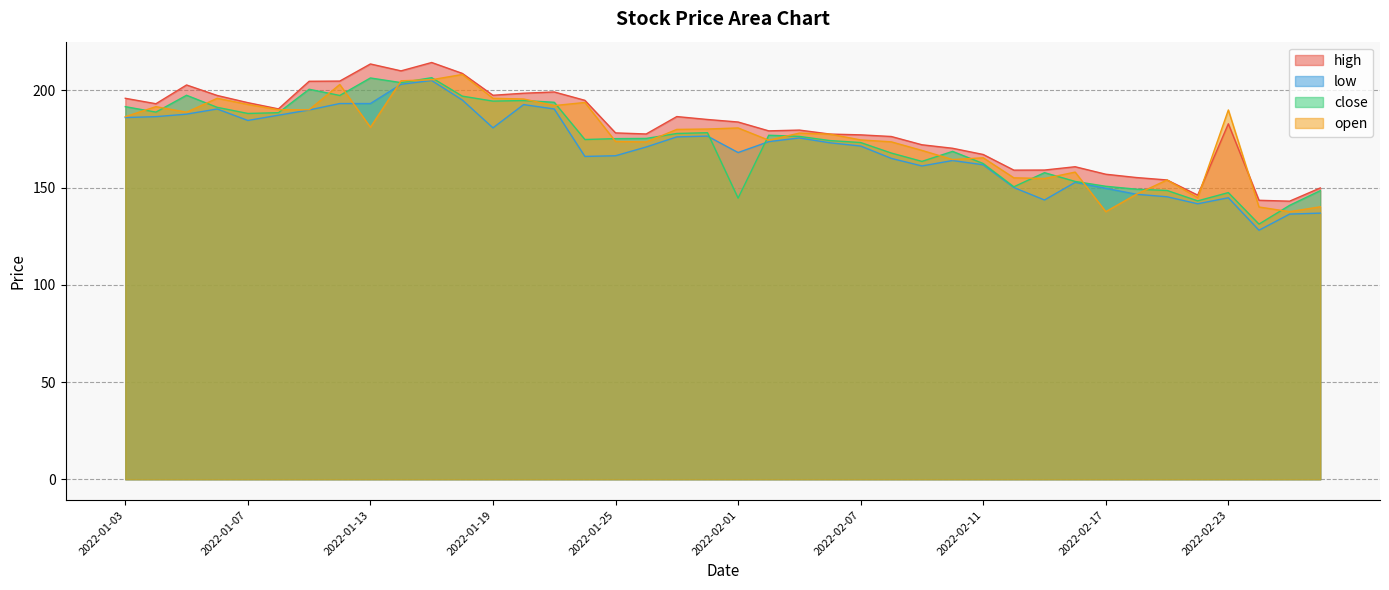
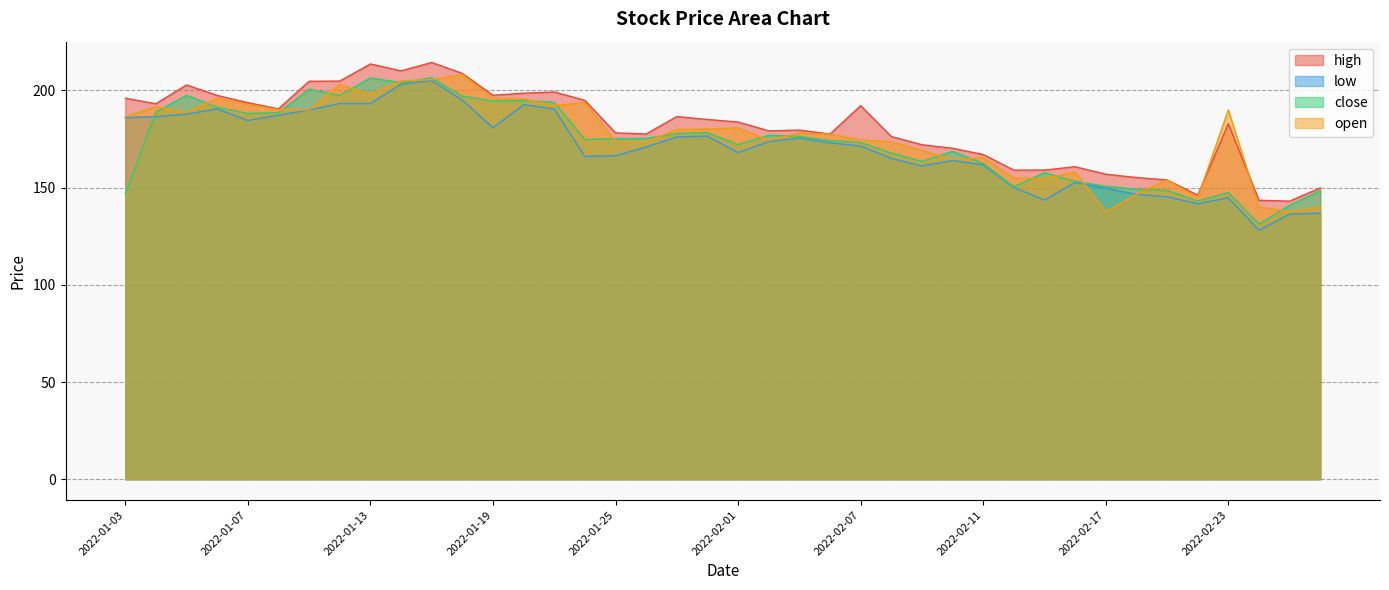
close, 2022-01-03: 192 -> 147
open, 2022-01-13: 181 -> 198
close, 2022-02-01: 145 -> 172
high, 2022-02-07: 177 -> 192
